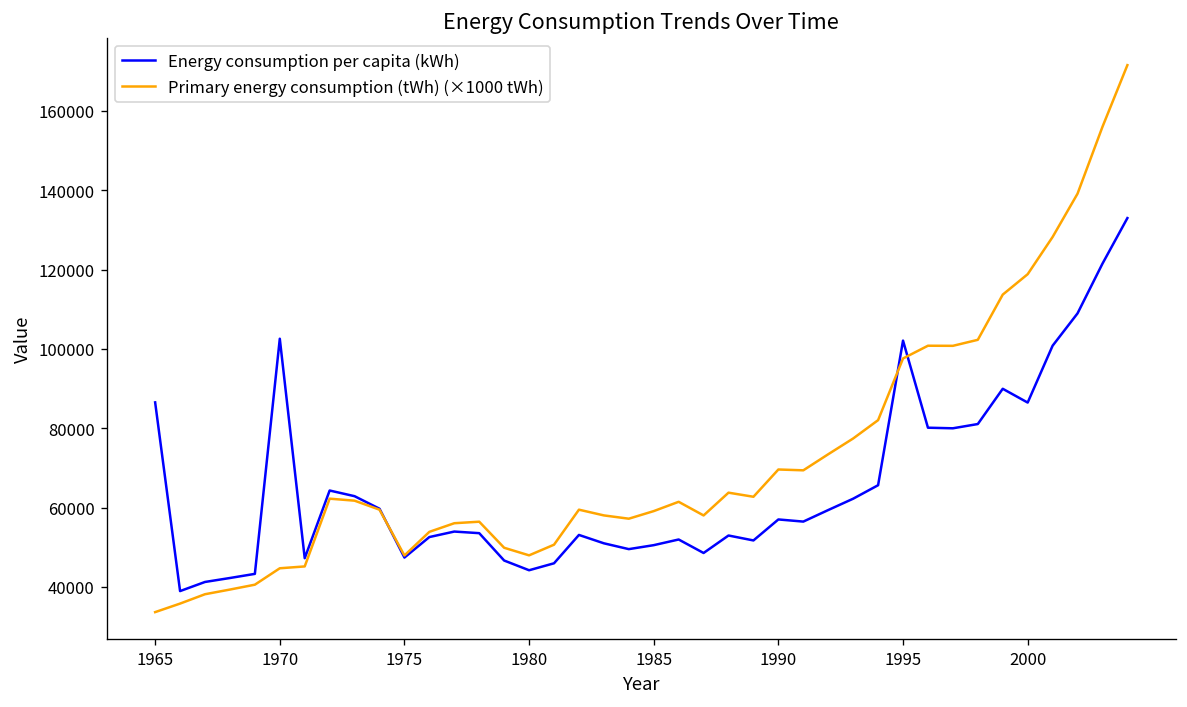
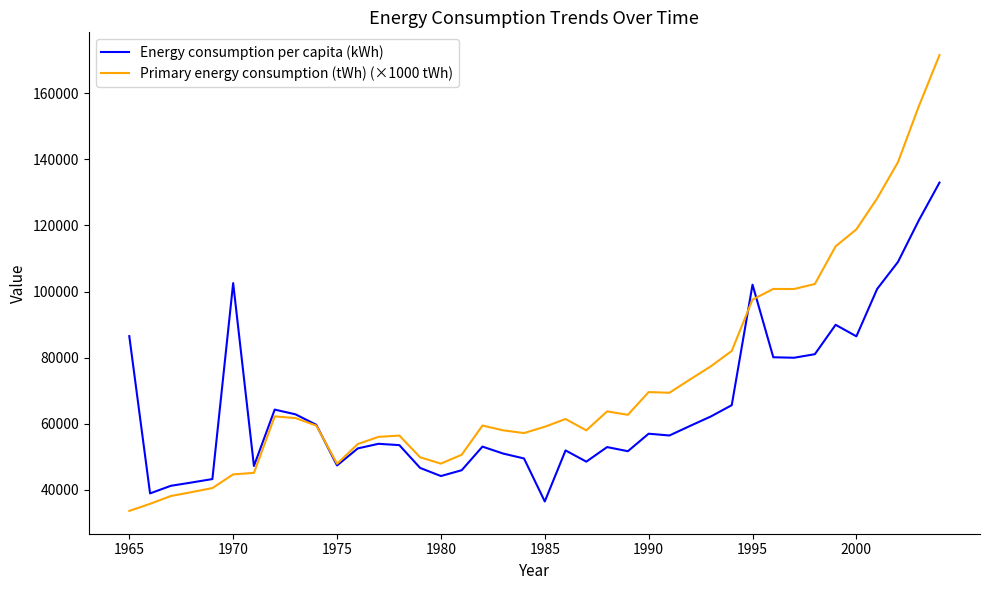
Energy consumption per capita (kWh), 1985: 51000 -> 36000
